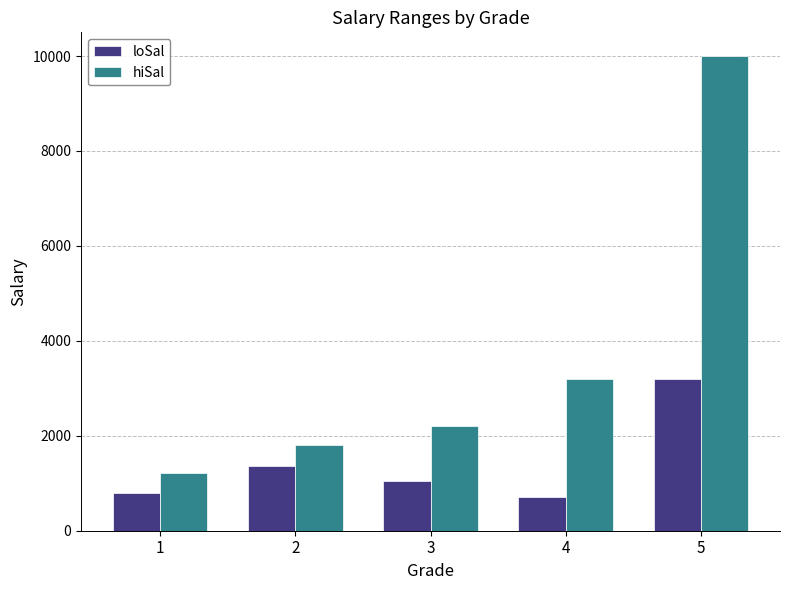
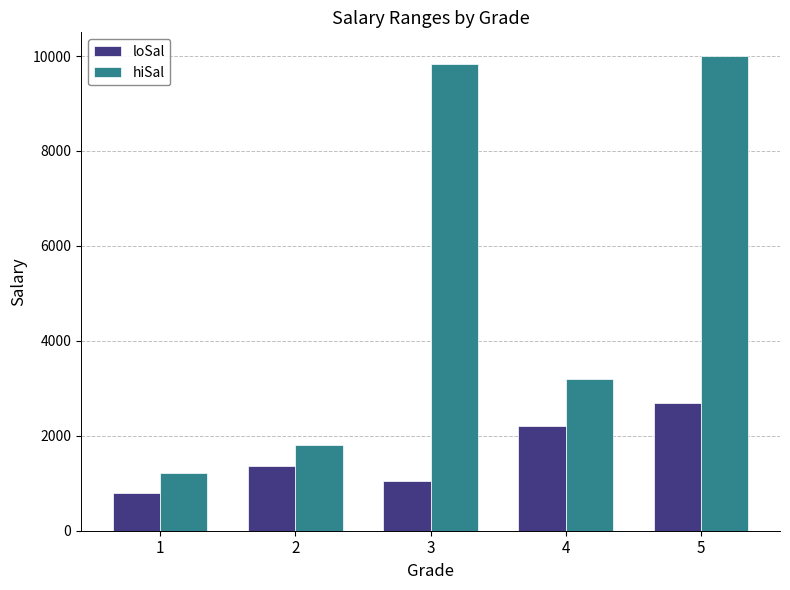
hiSal, 3: 2200 -> 9800
loSal, 4: 700 -> 2200
loSal, 5: 3200 -> 2700
